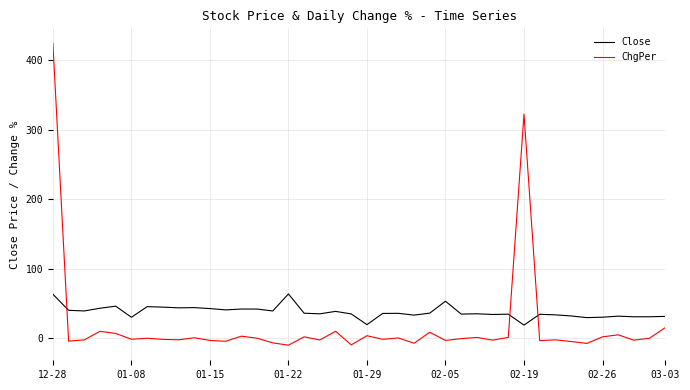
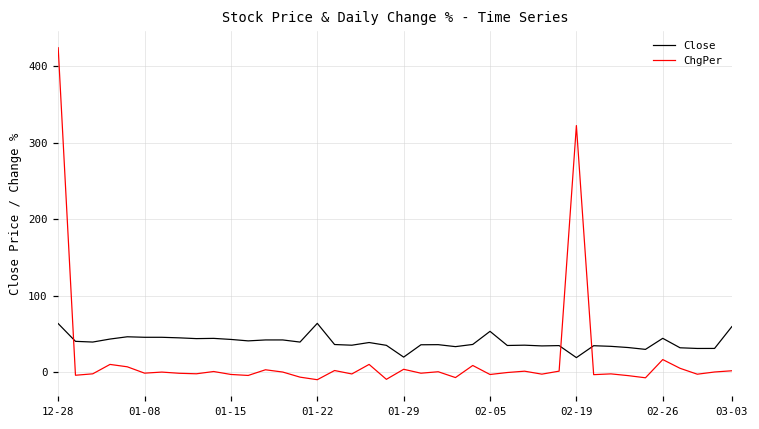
Close, 01-08: 30 -> 50
Close, 02-26: 30 -> 40
ChgPer, 02-26: 0 -> 20
Close, 03-03: 30 -> 60
ChgPer, 03-03: 20 -> 0
